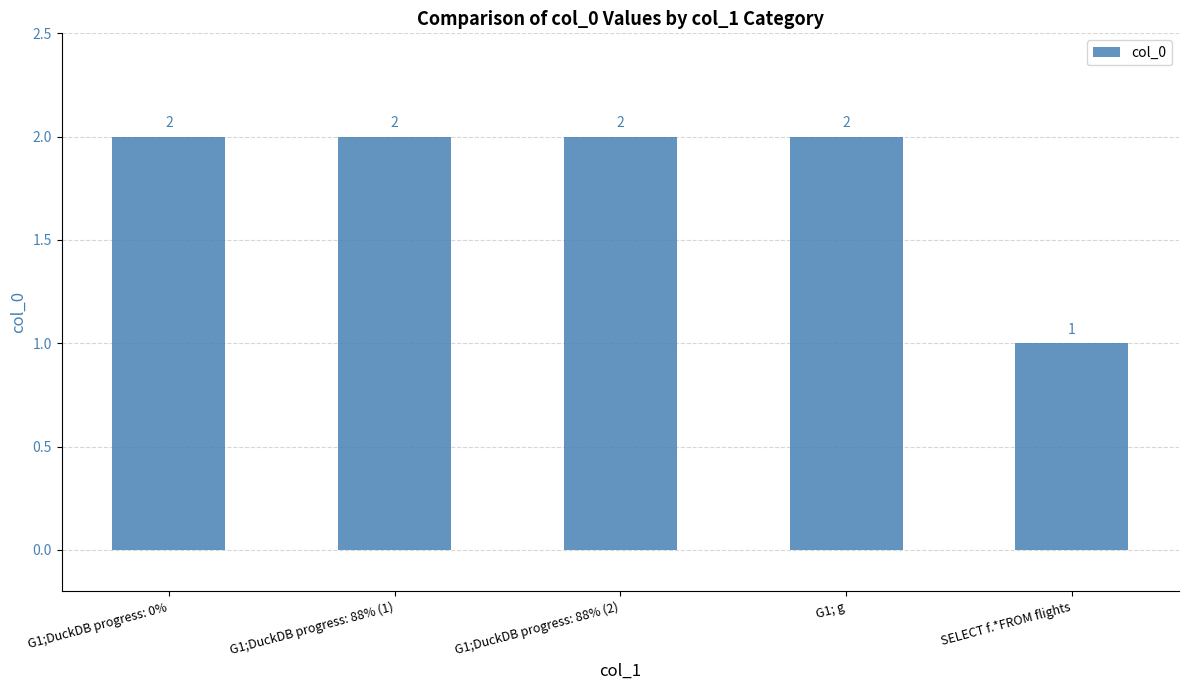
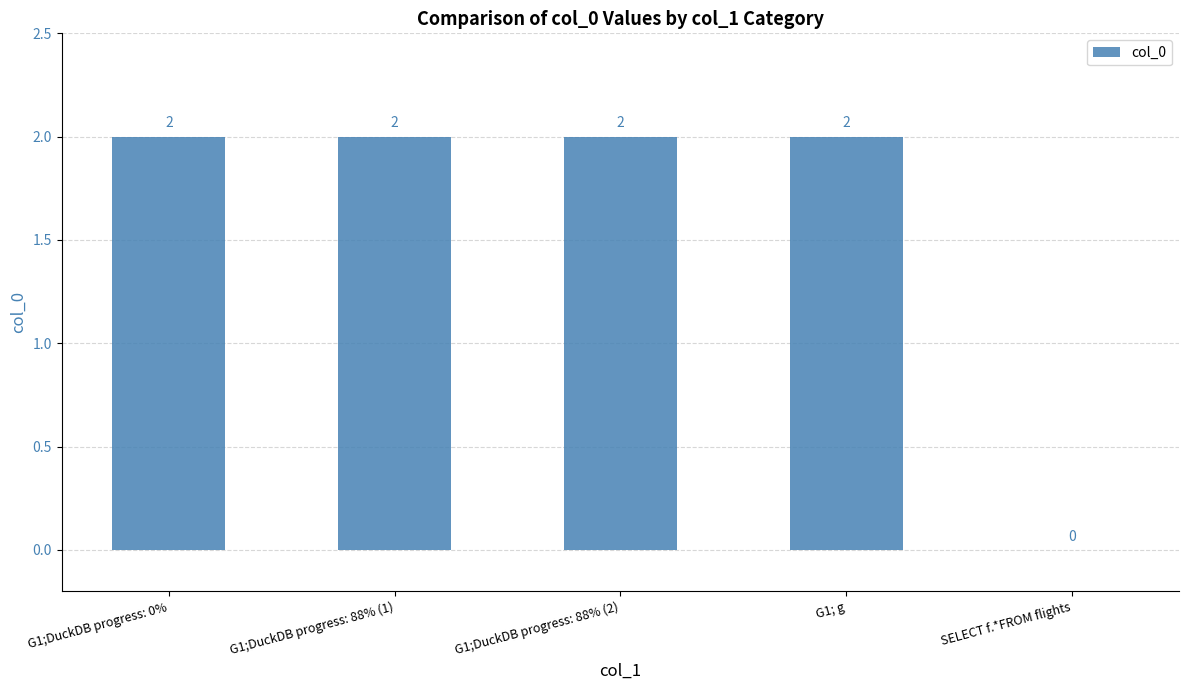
SELECT f.*FROM flights: 1 -> 0
